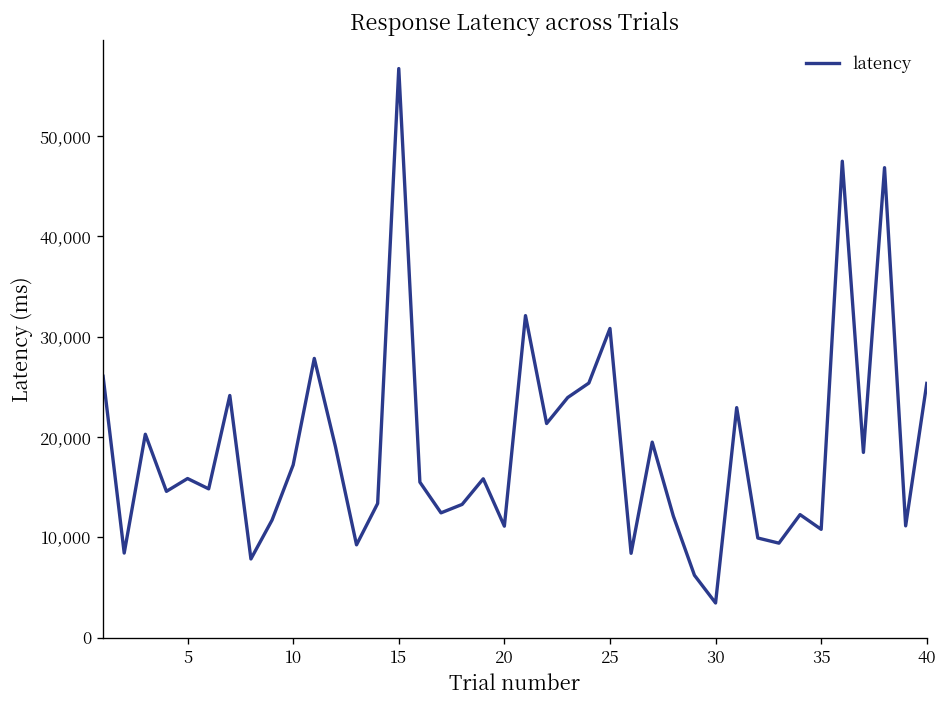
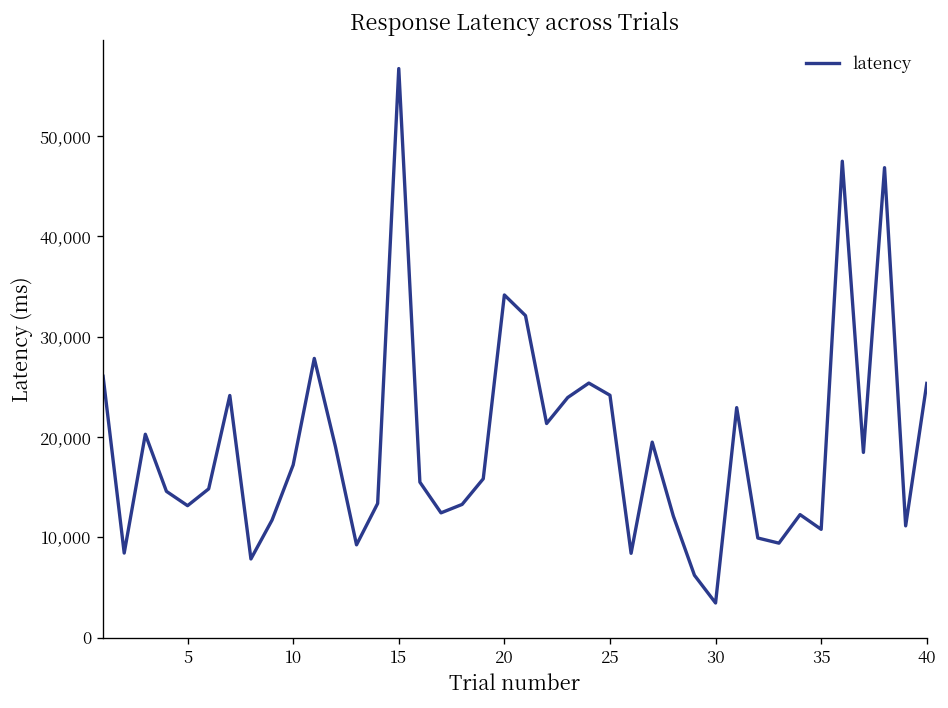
5: 16,000 -> 13,000
20: 11,000 -> 34,000
25: 31,000 -> 24,000
